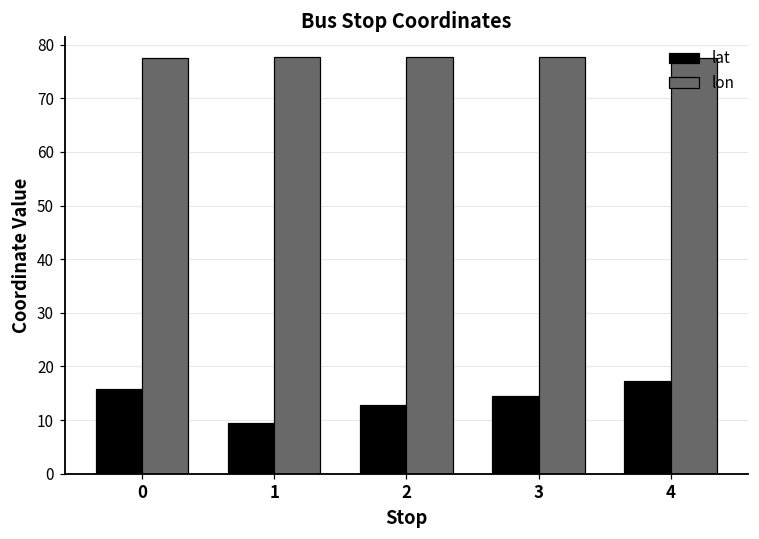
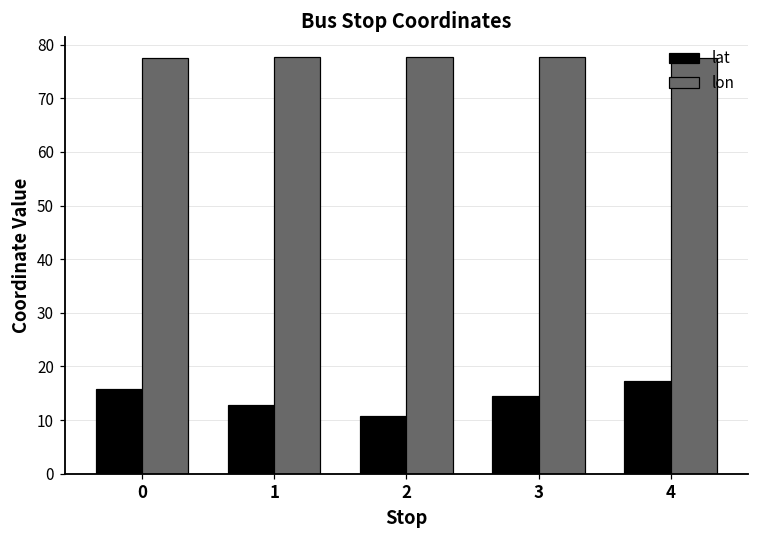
lat, 1: 10 -> 13
lat, 2: 13 -> 11
